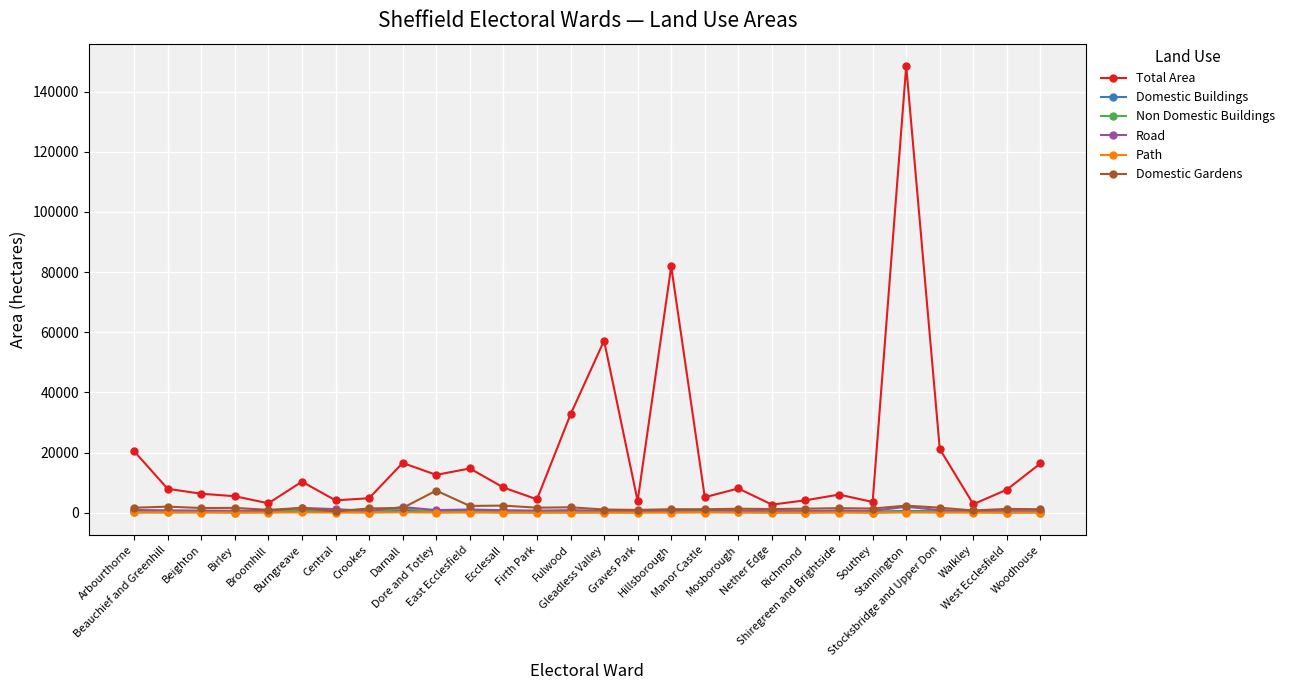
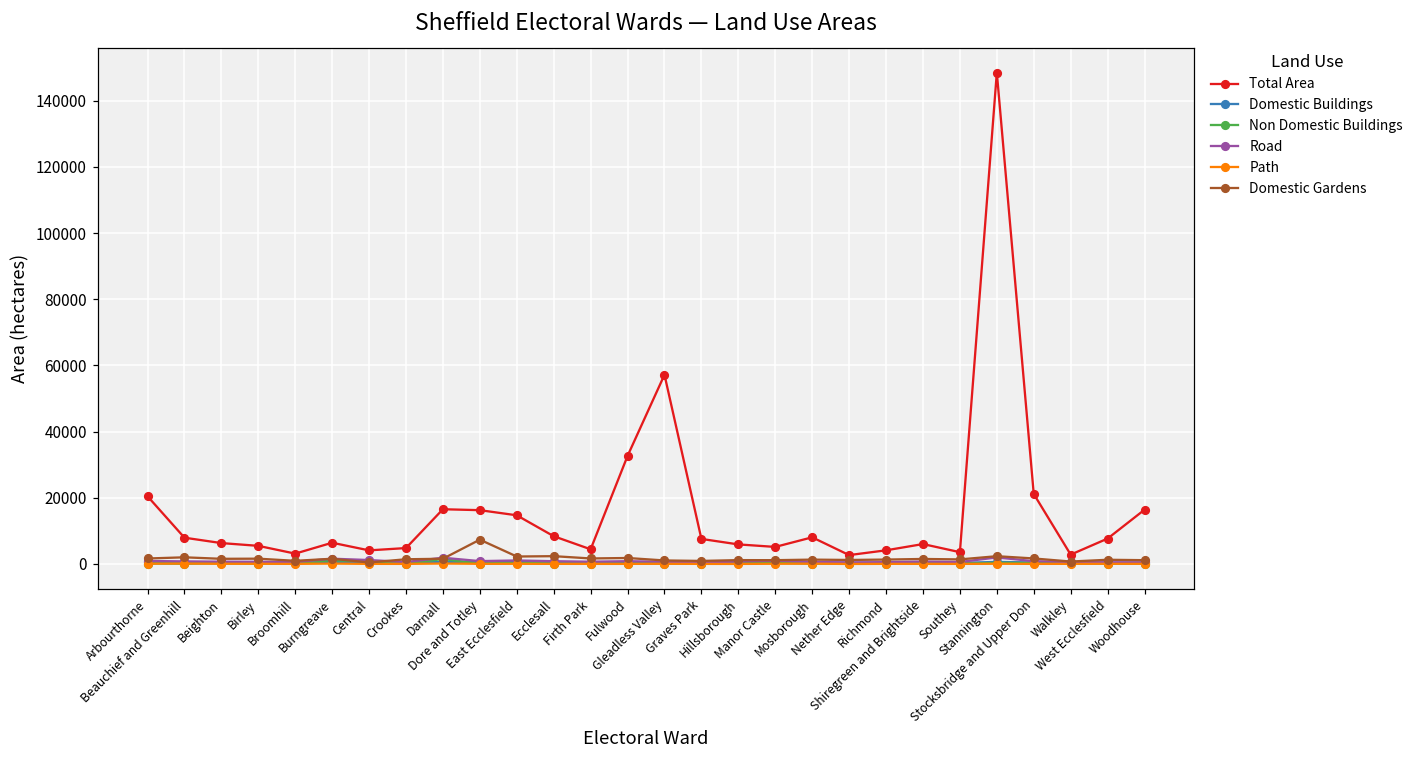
Total Area, Burngreave: 10000 -> 6000
Total Area, Dore and Totley: 13000 -> 16000
Total Area, Graves Park: 4000 -> 8000
Total Area, Hillsborough: 82000 -> 6000
